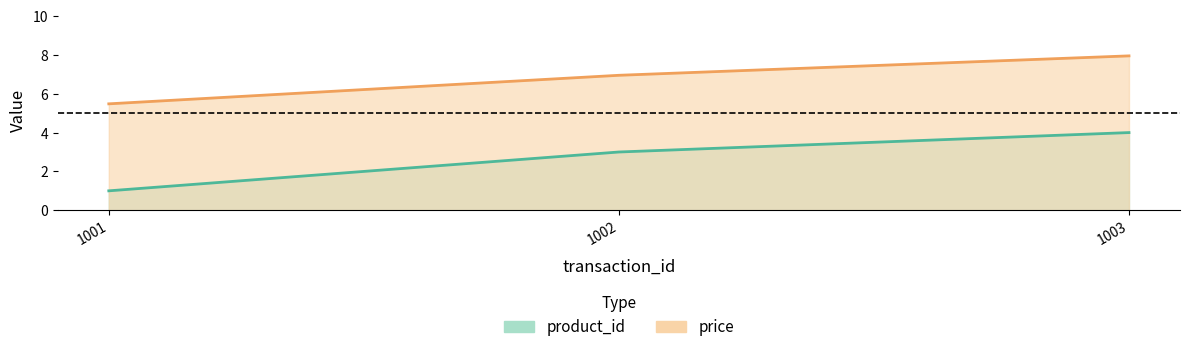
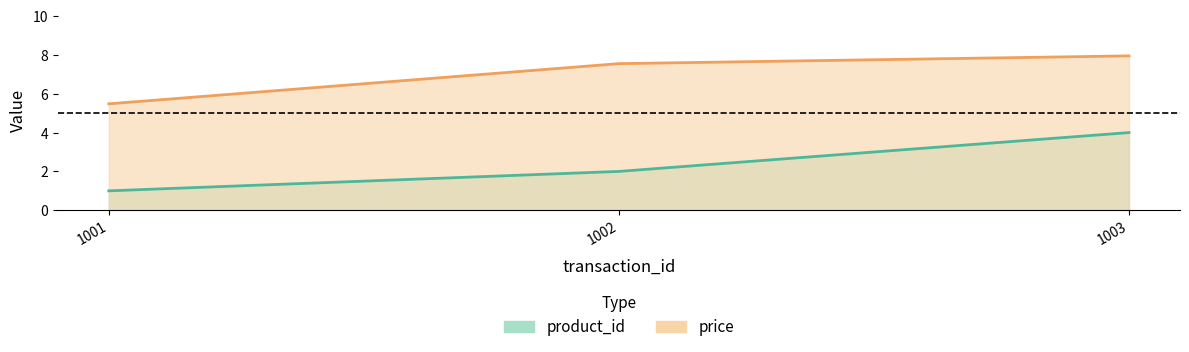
product_id, 1002: 3 -> 2
price, 1002: 7.0 -> 7.6
